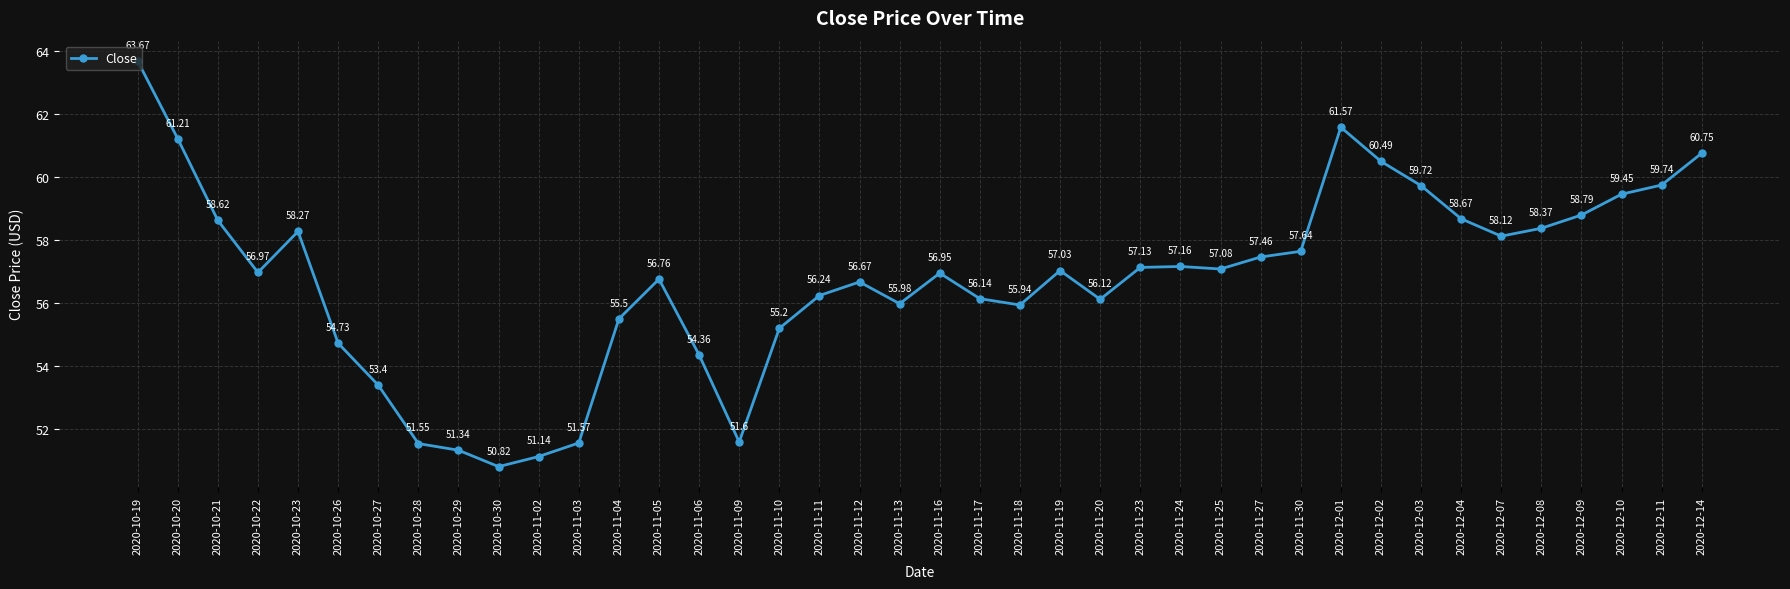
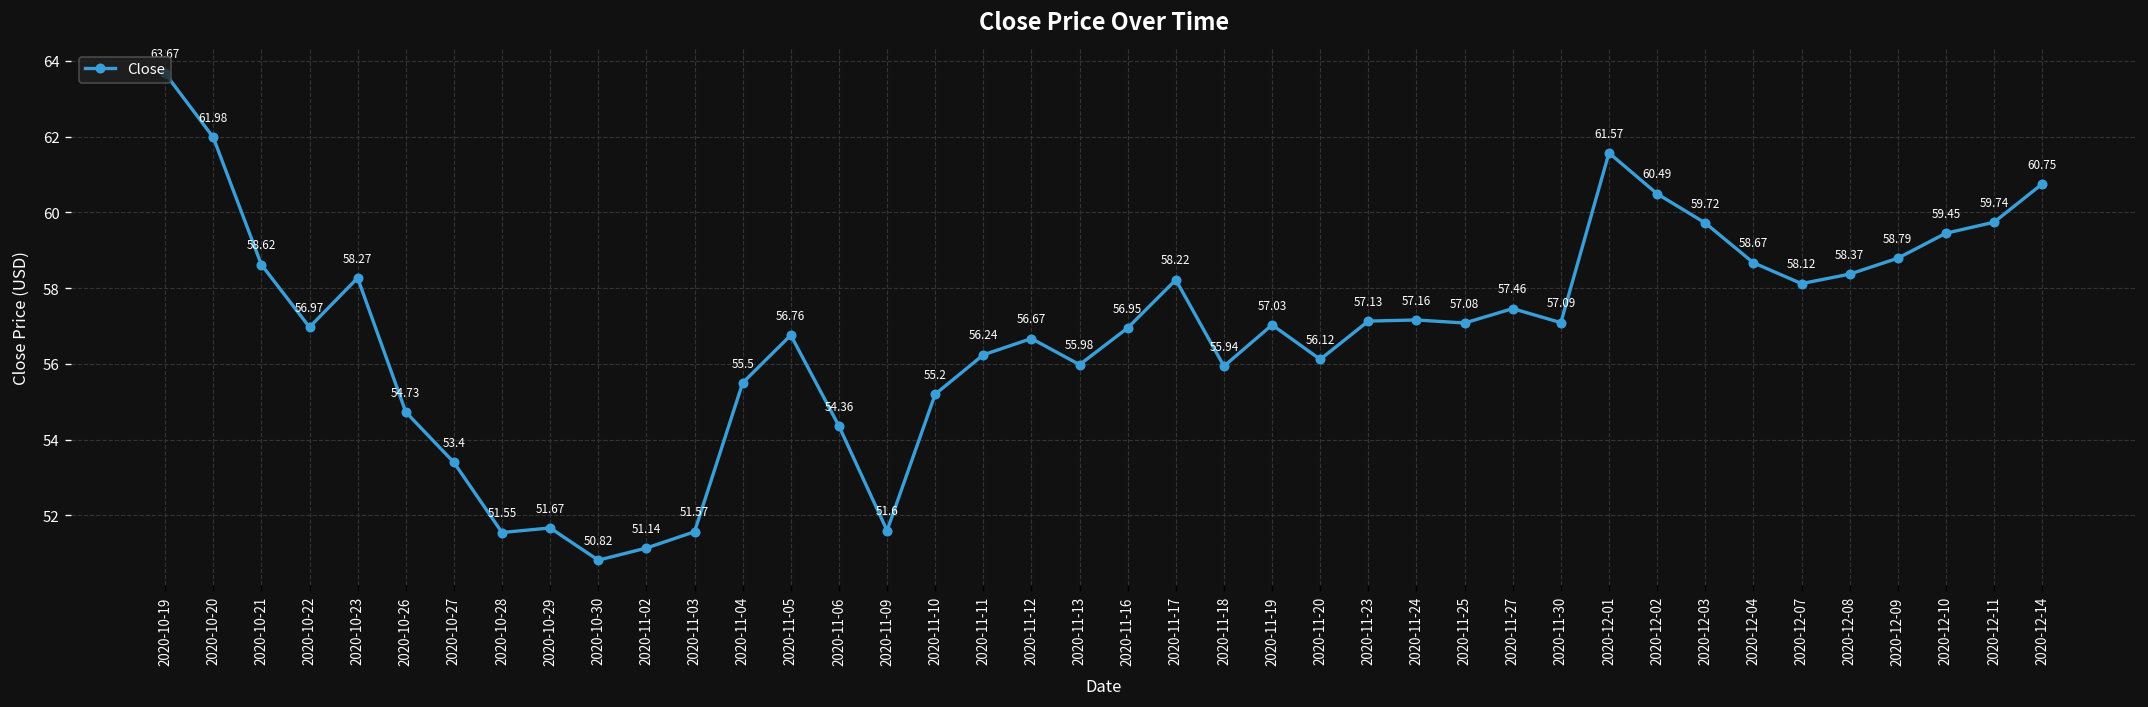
2020-10-20: 61.21 -> 61.98
2020-10-29: 51.34 -> 51.67
2020-11-17: 56.14 -> 58.22
2020-11-30: 57.64 -> 57.09
